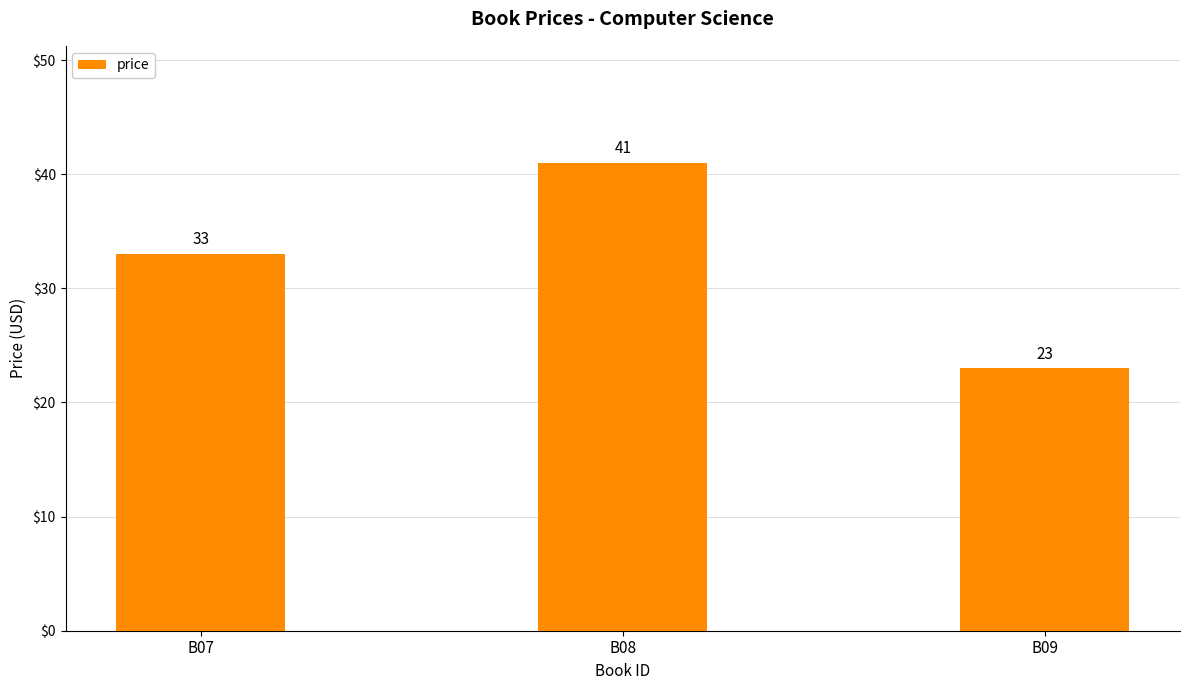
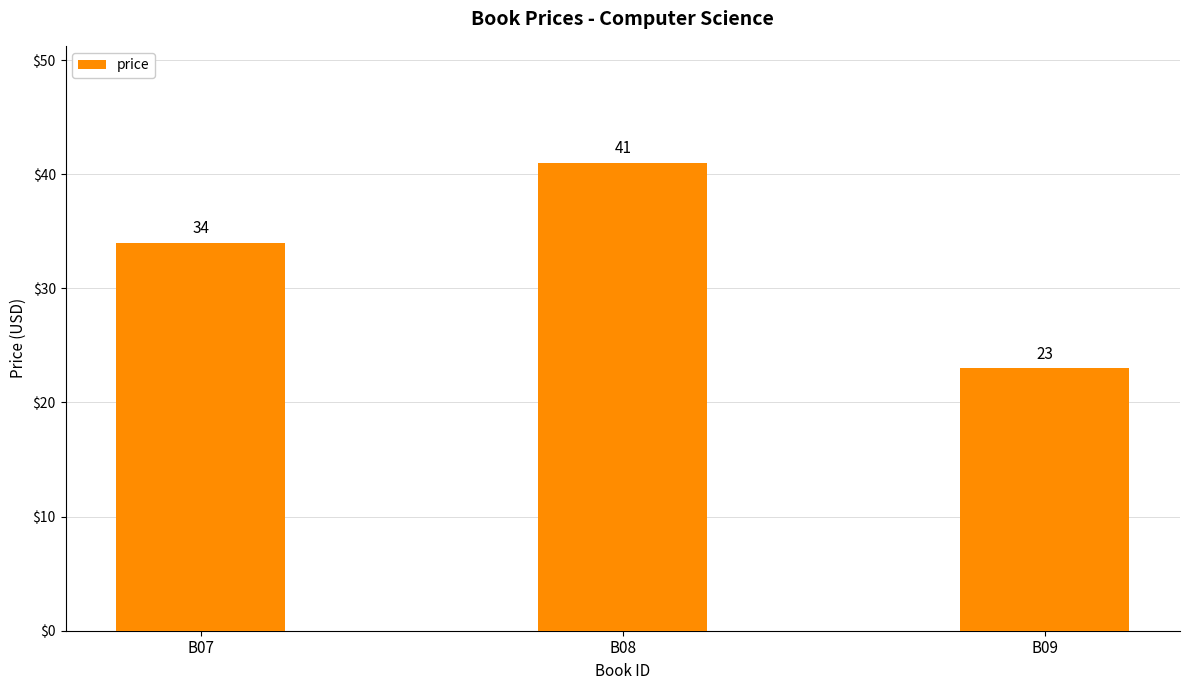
B07: 33 -> 34
